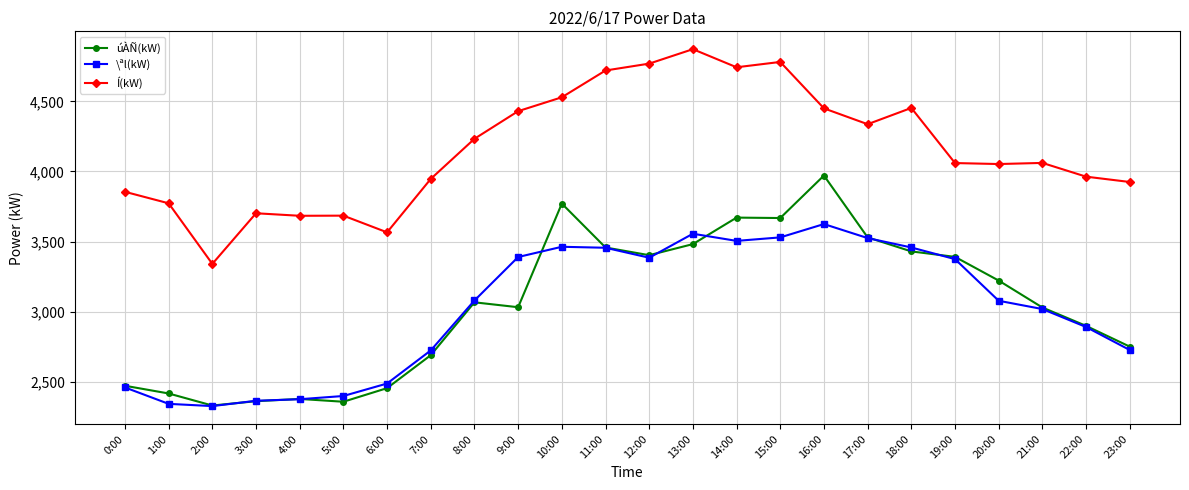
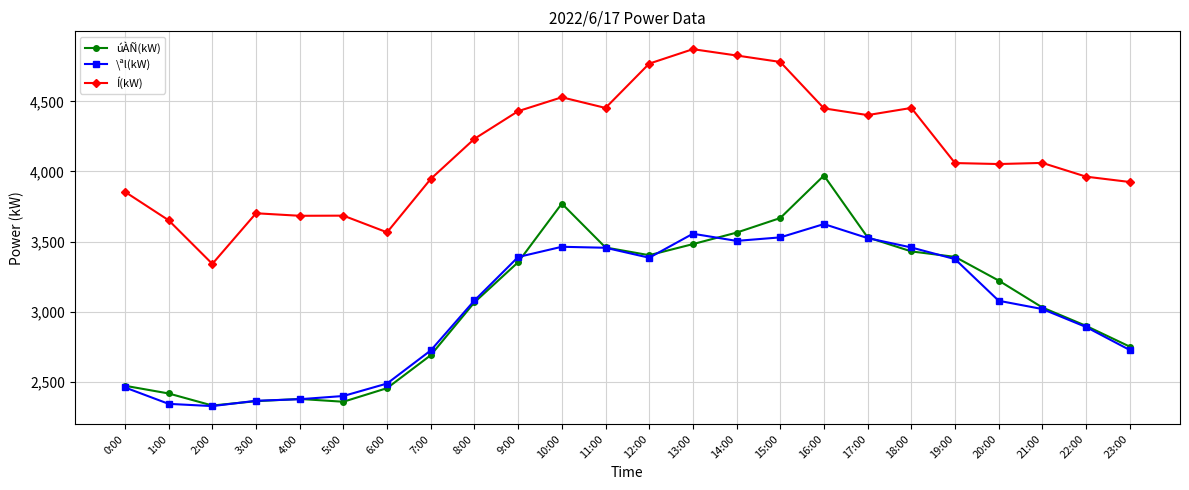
Í(kW), 1:00: 3,770 -> 3,650
úÀÑ(kW), 9:00: 3,030 -> 3,350
Í(kW), 11:00: 4,720 -> 4,450
úÀÑ(kW), 14:00: 3,670 -> 3,560
Í(kW), 14:00: 4,740 -> 4,830
Í(kW), 17:00: 4,340 -> 4,400
